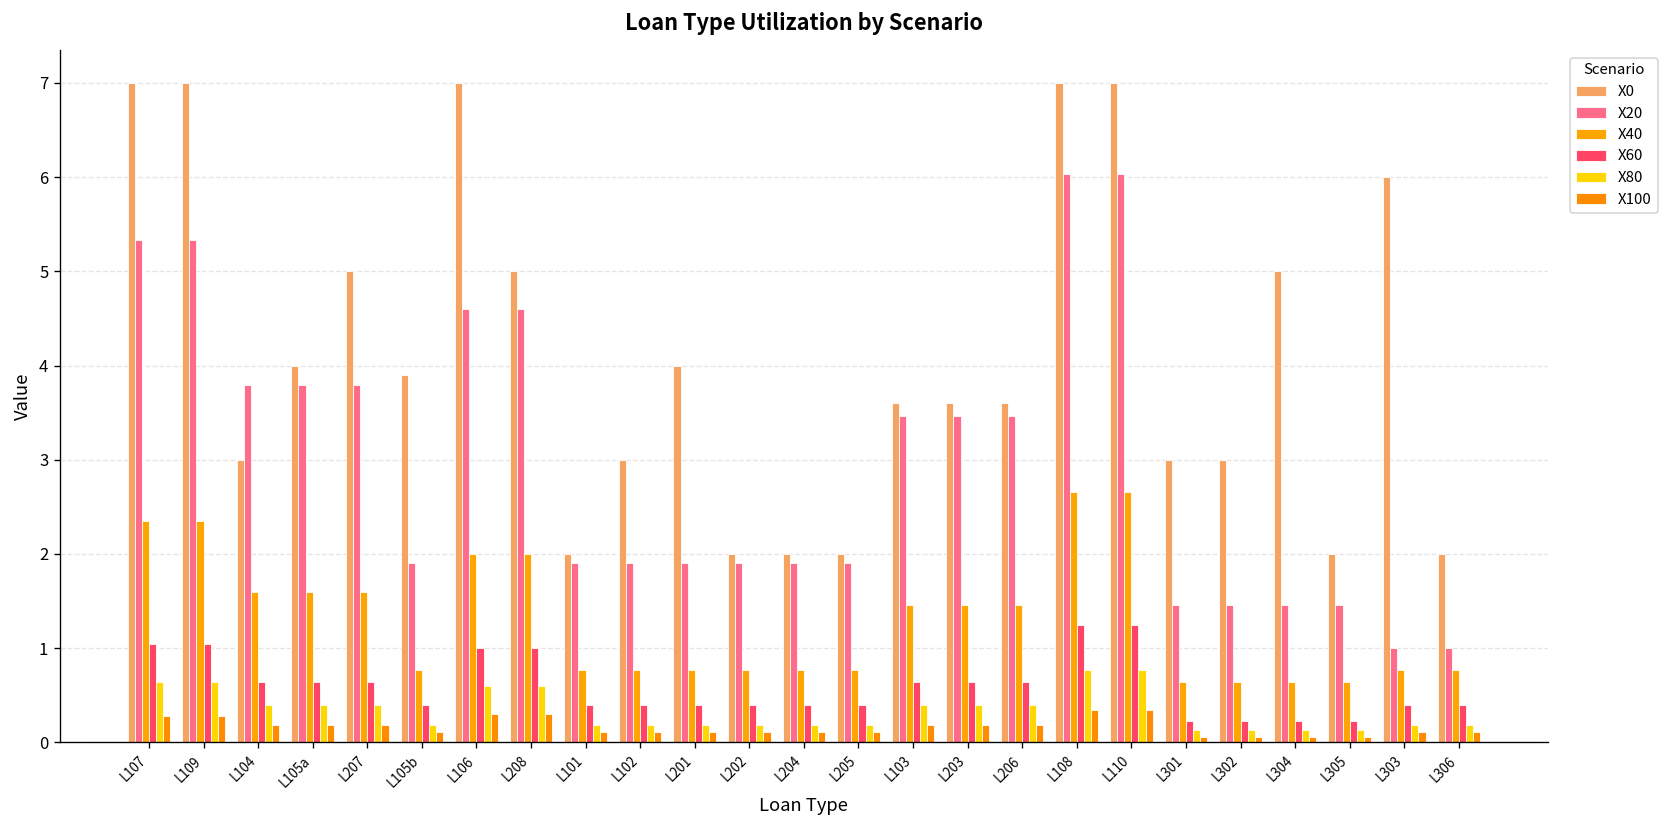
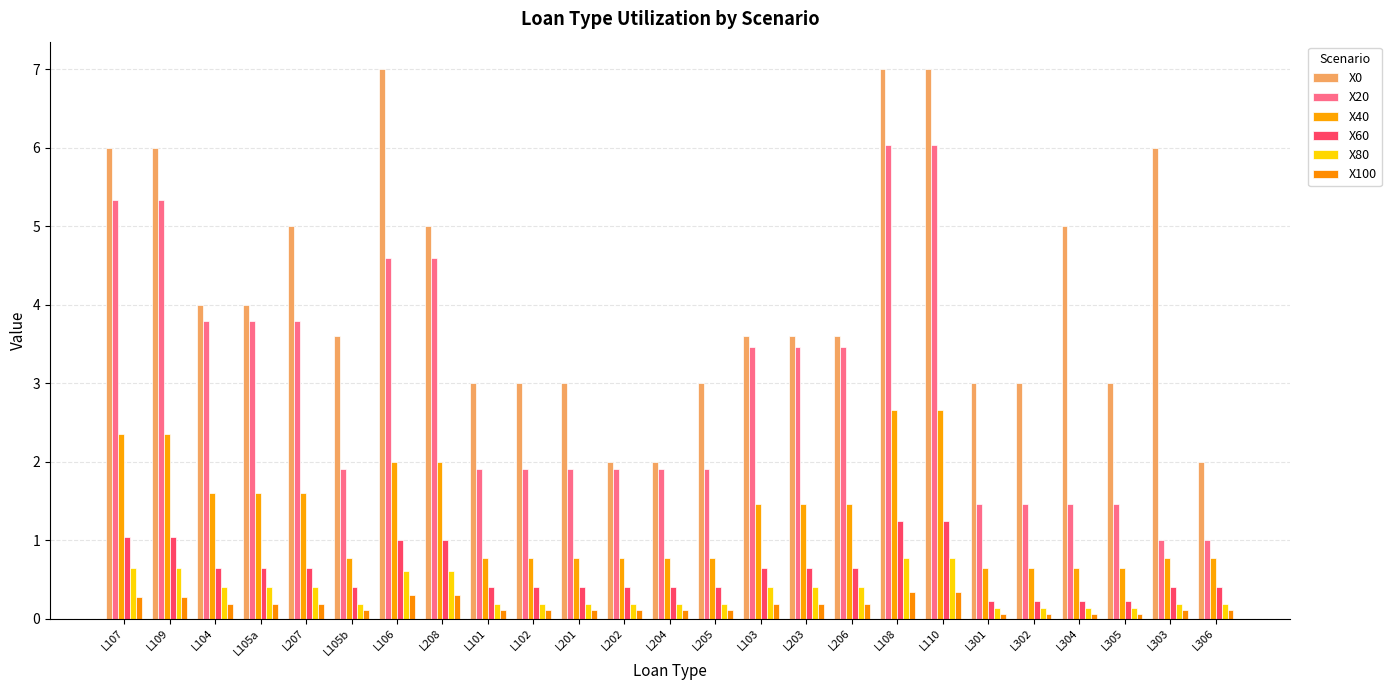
X0, L107: 7 -> 6
X0, L109: 7 -> 6
X0, L104: 3 -> 4
X0, L105b: 3.9 -> 3.6
X0, L101: 2 -> 3
X0, L201: 4 -> 3
X0, L205: 2 -> 3
X0, L305: 2 -> 3
